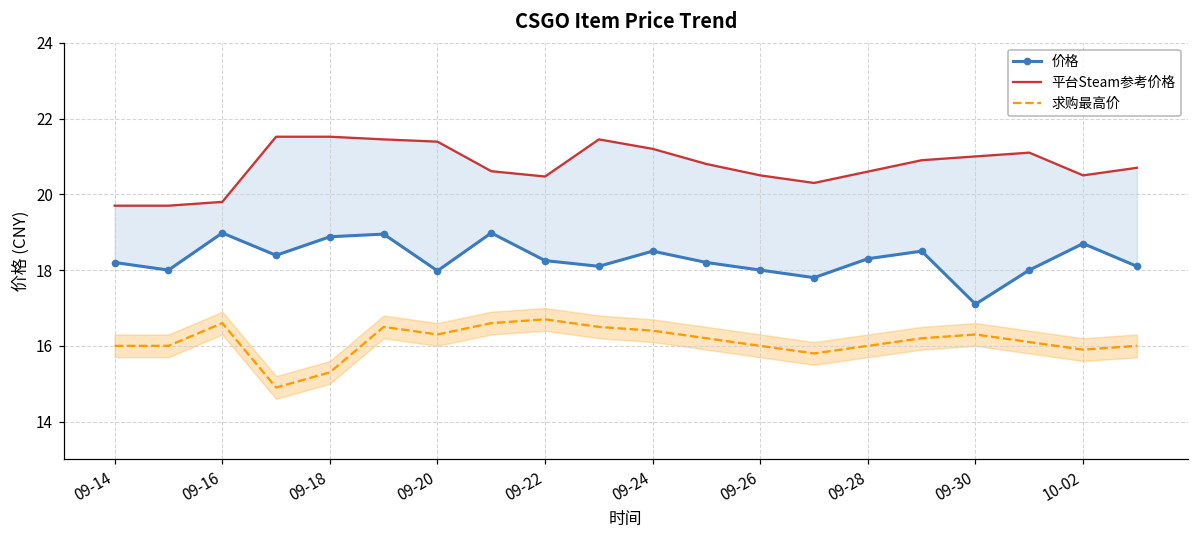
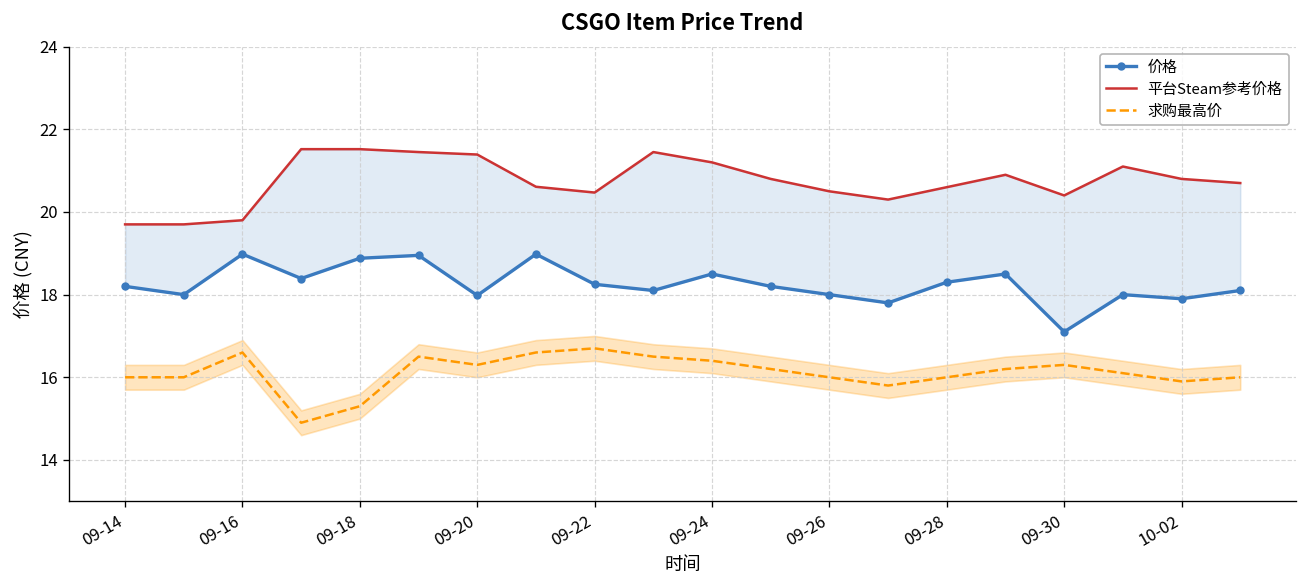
平台Steam参考价格, 09-30: 21.0 -> 20.4
价格, 10-02: 18.7 -> 17.9
平台Steam参考价格, 10-02: 20.5 -> 20.8
